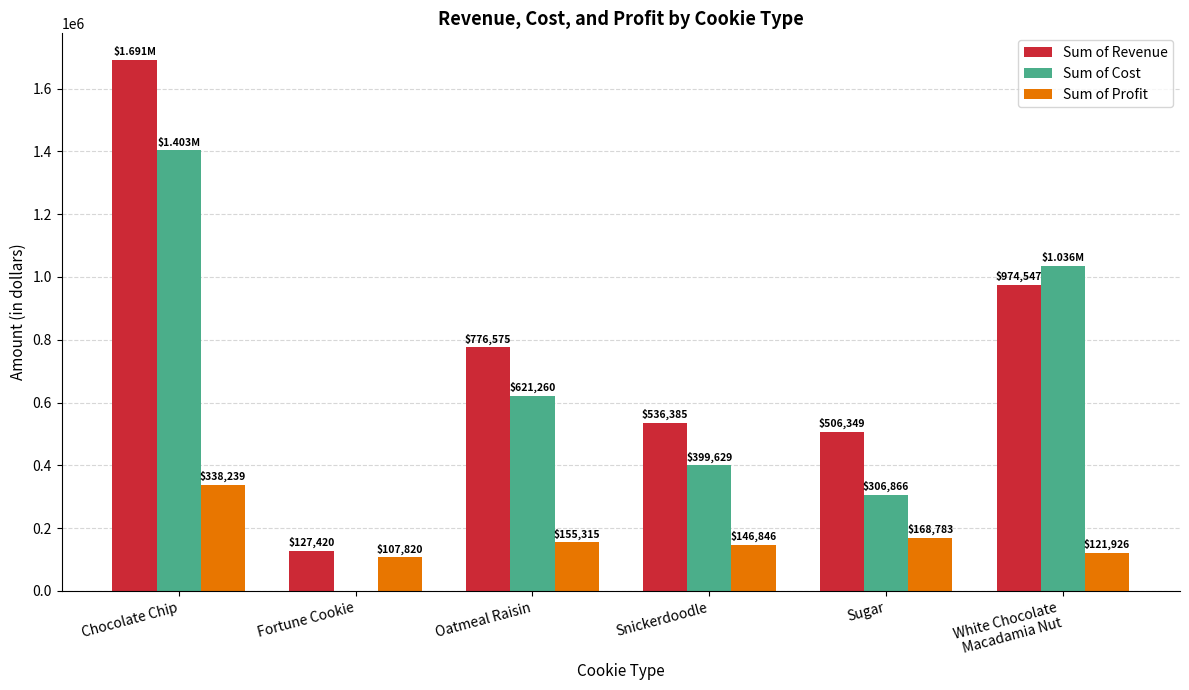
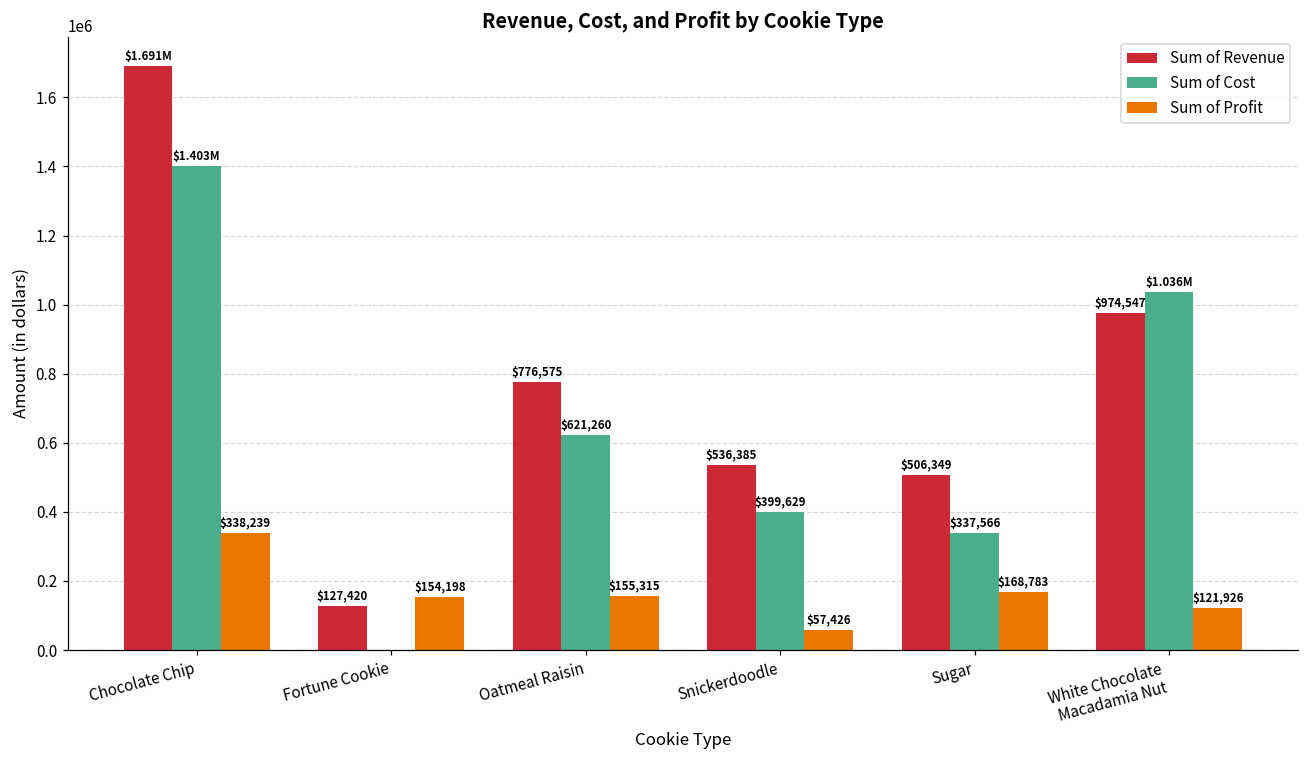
Sum of Profit, Fortune Cookie: $107,820 -> $154,198
Sum of Profit, Snickerdoodle: $146,846 -> $57,426
Sum of Cost, Sugar: $306,866 -> $337,566
